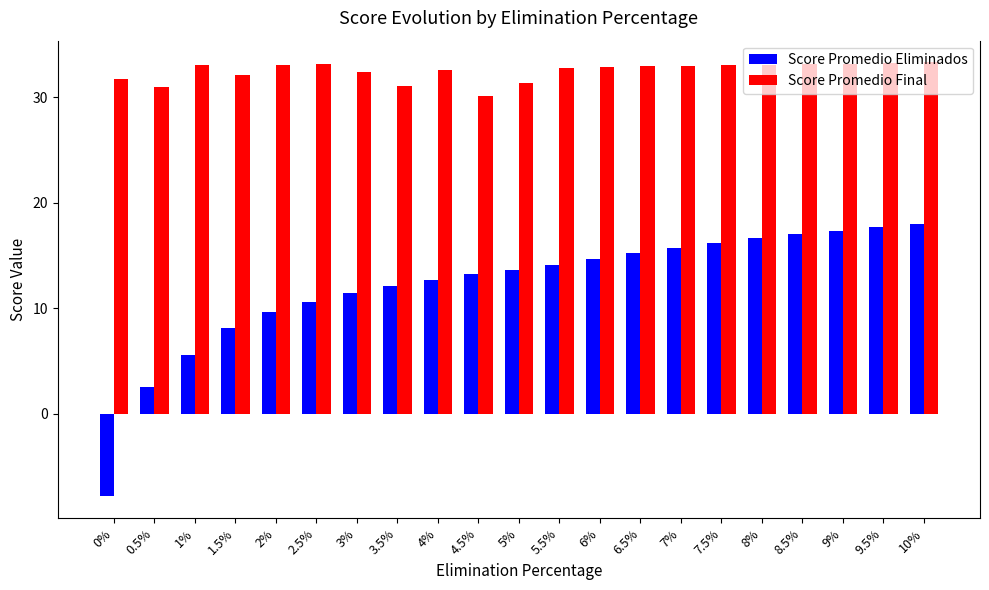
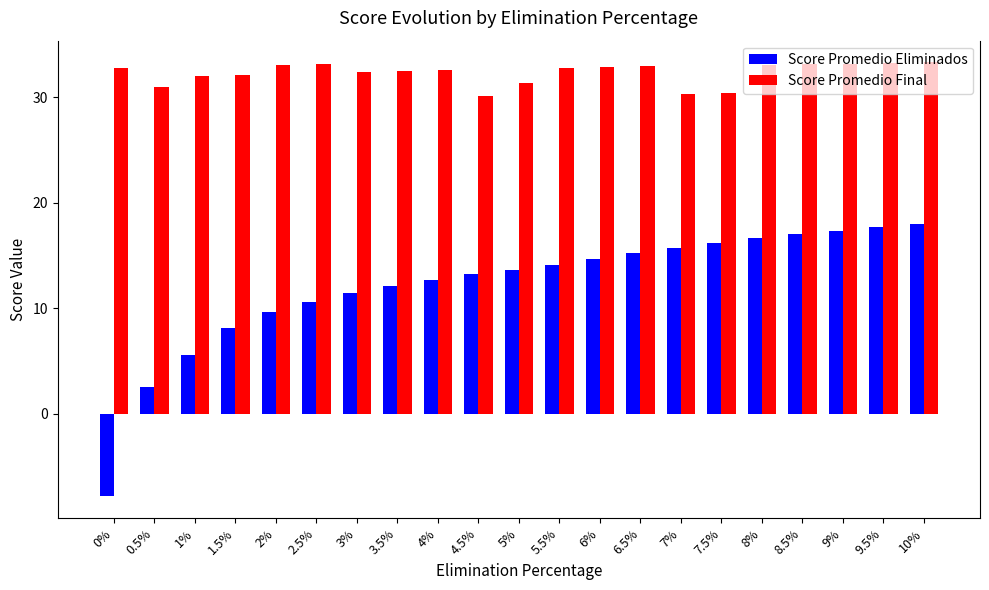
Score Promedio Final, 0%: 31.8 -> 32.8
Score Promedio Final, 1%: 33.0 -> 32.0
Score Promedio Final, 3.5%: 31.0 -> 32.5
Score Promedio Final, 7%: 33.0 -> 30.3
Score Promedio Final, 7.5%: 33.0 -> 30.3
